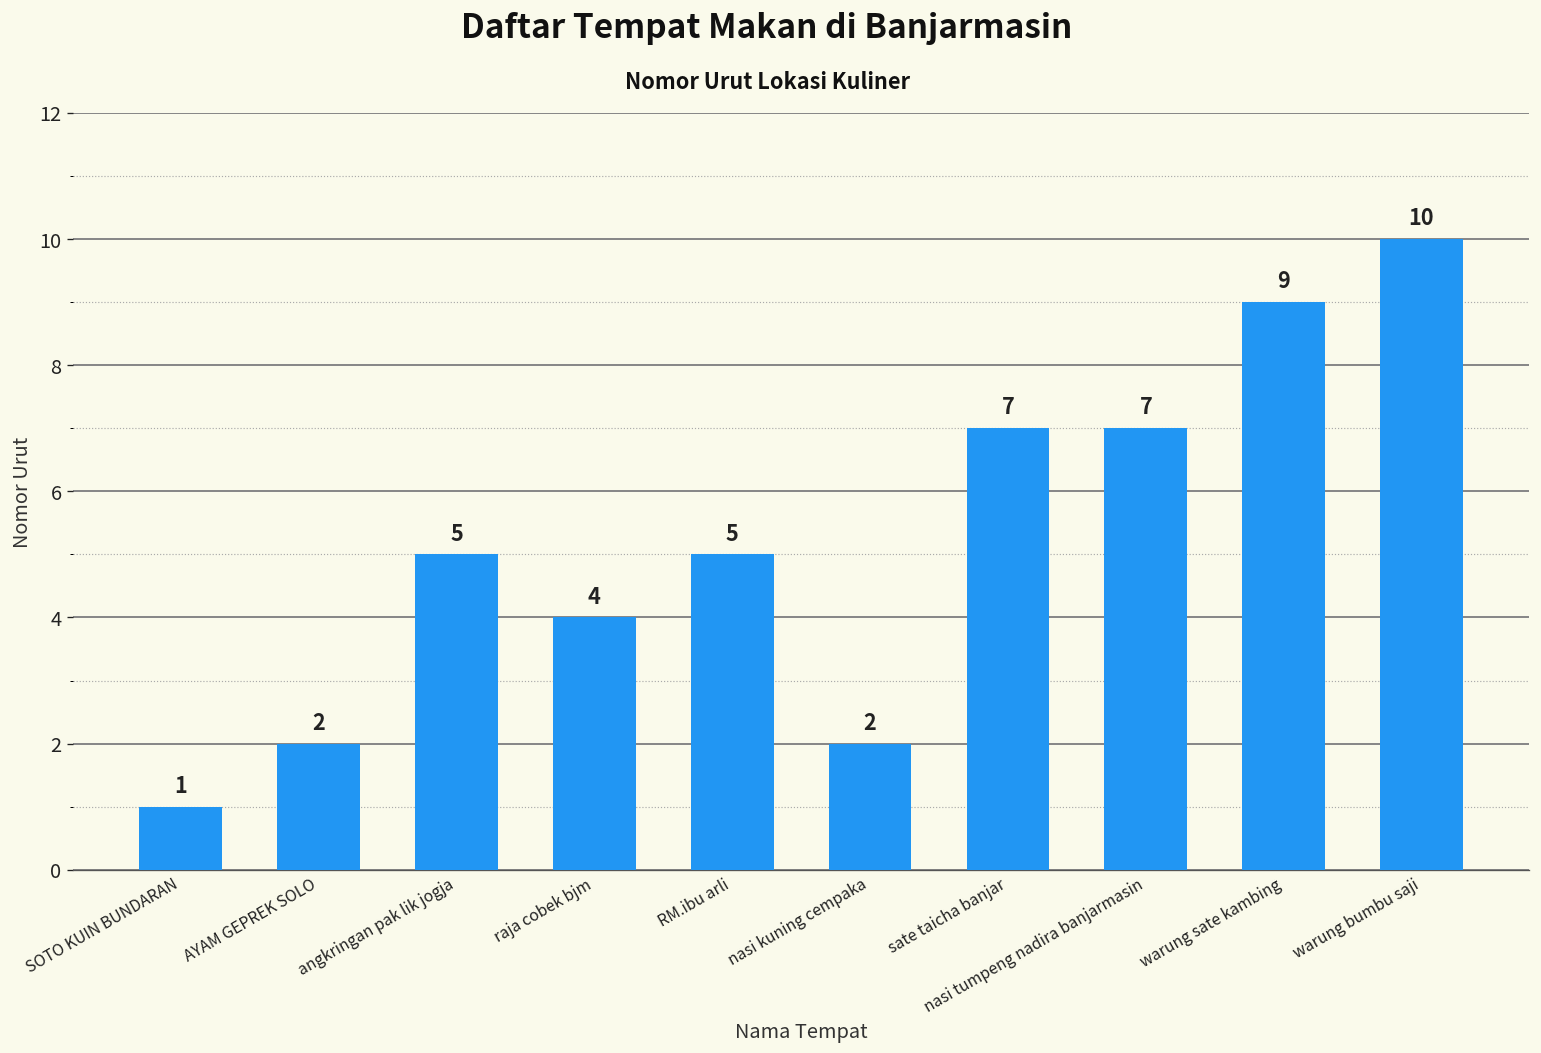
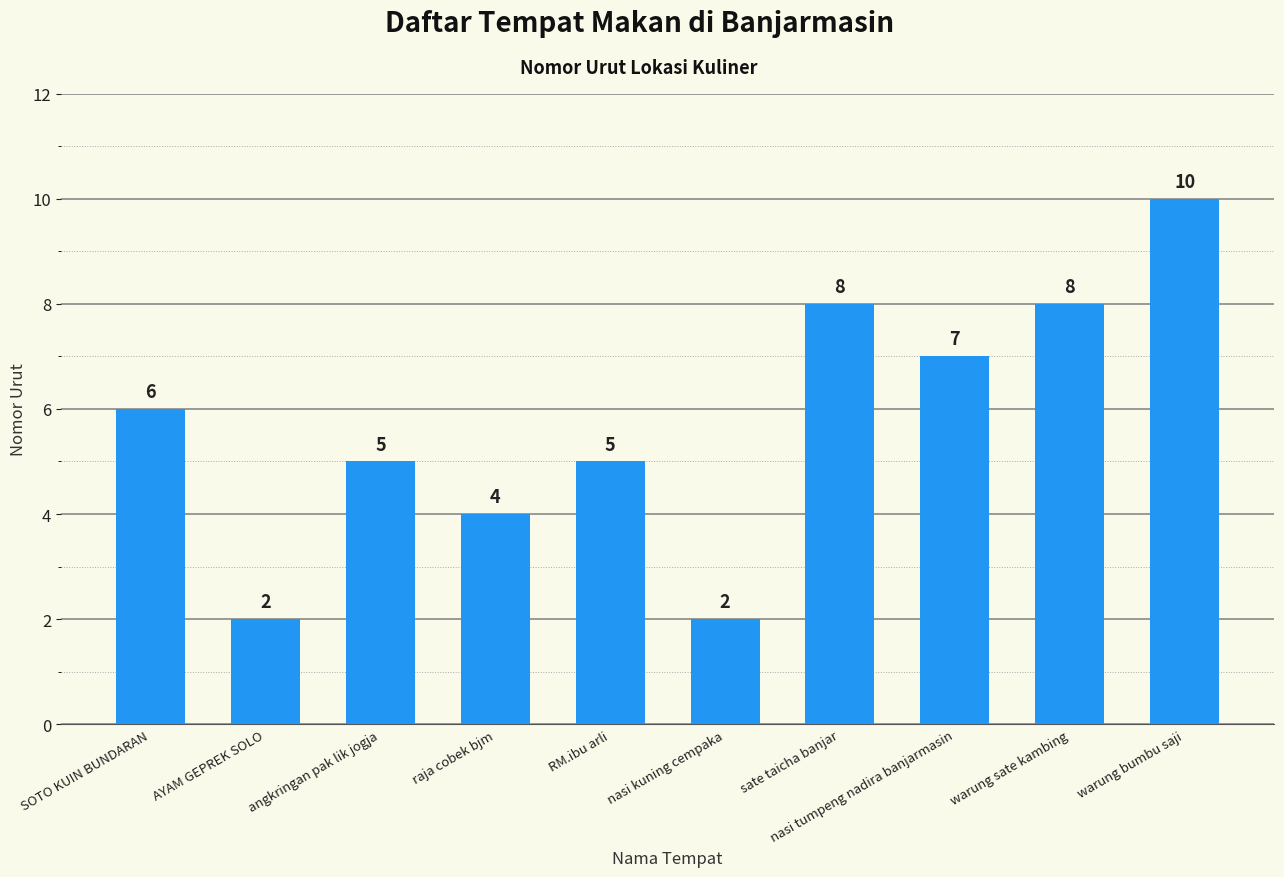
SOTO KUIN BUNDARAN: 1 -> 6
sate taicha banjar: 7 -> 8
warung sate kambing: 9 -> 8
